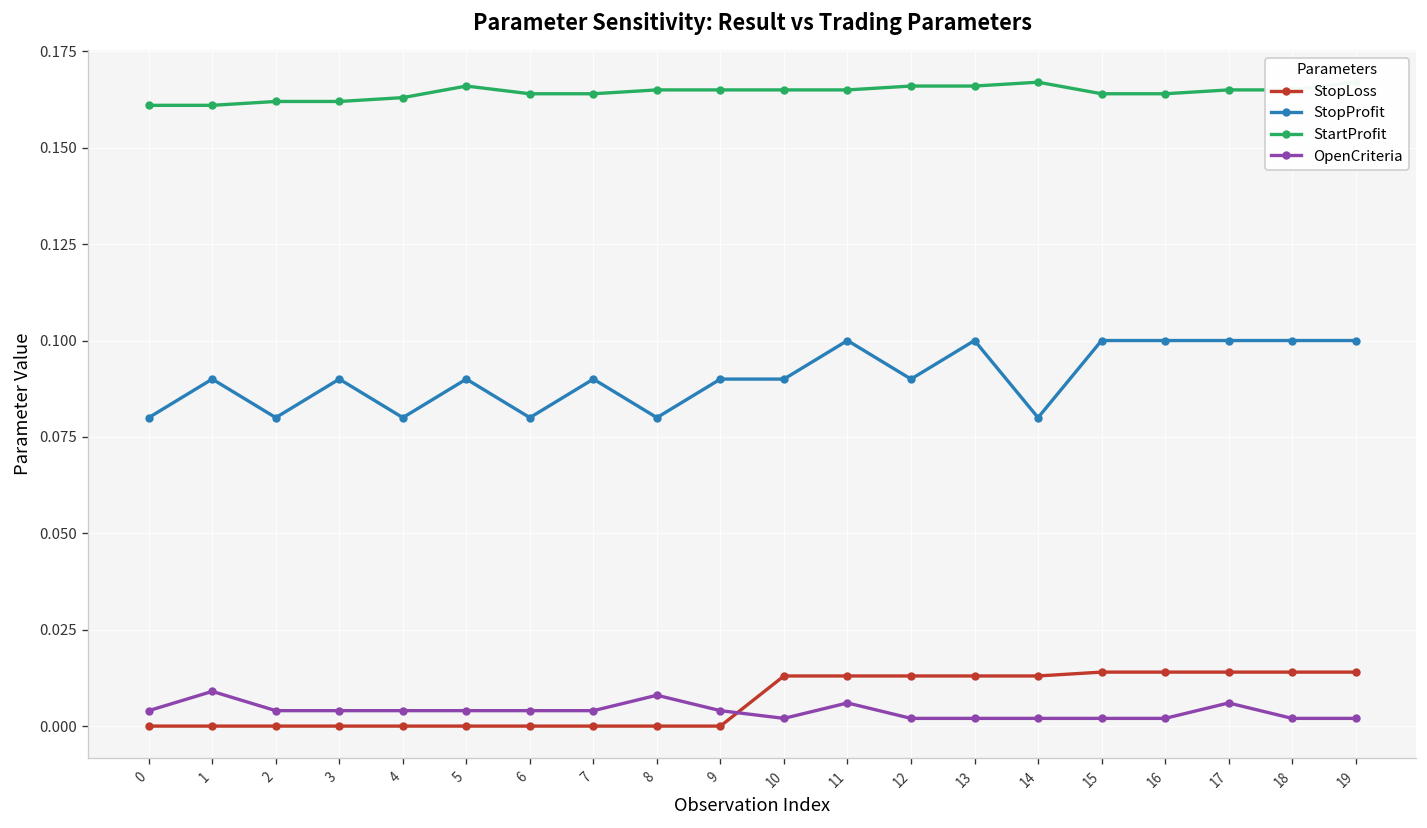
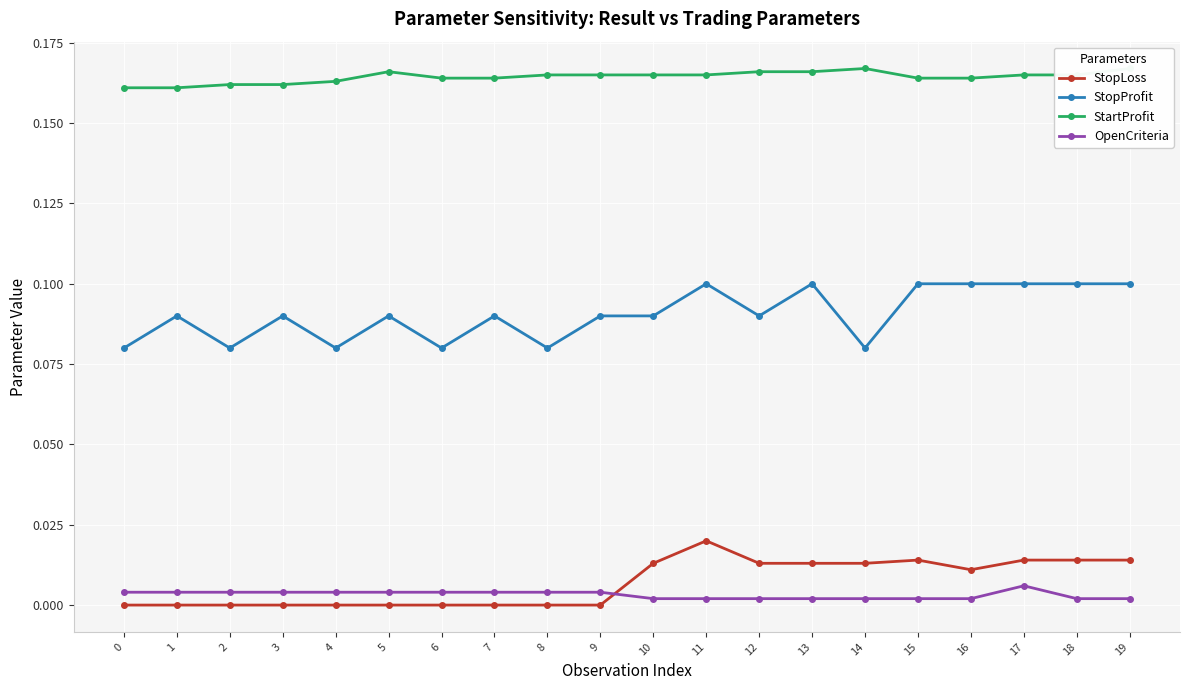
OpenCriteria, 1: 0.009 -> 0.004
OpenCriteria, 8: 0.008 -> 0.004
StopLoss, 11: 0.013 -> 0.020
OpenCriteria, 11: 0.006 -> 0.002
StopLoss, 16: 0.014 -> 0.011
